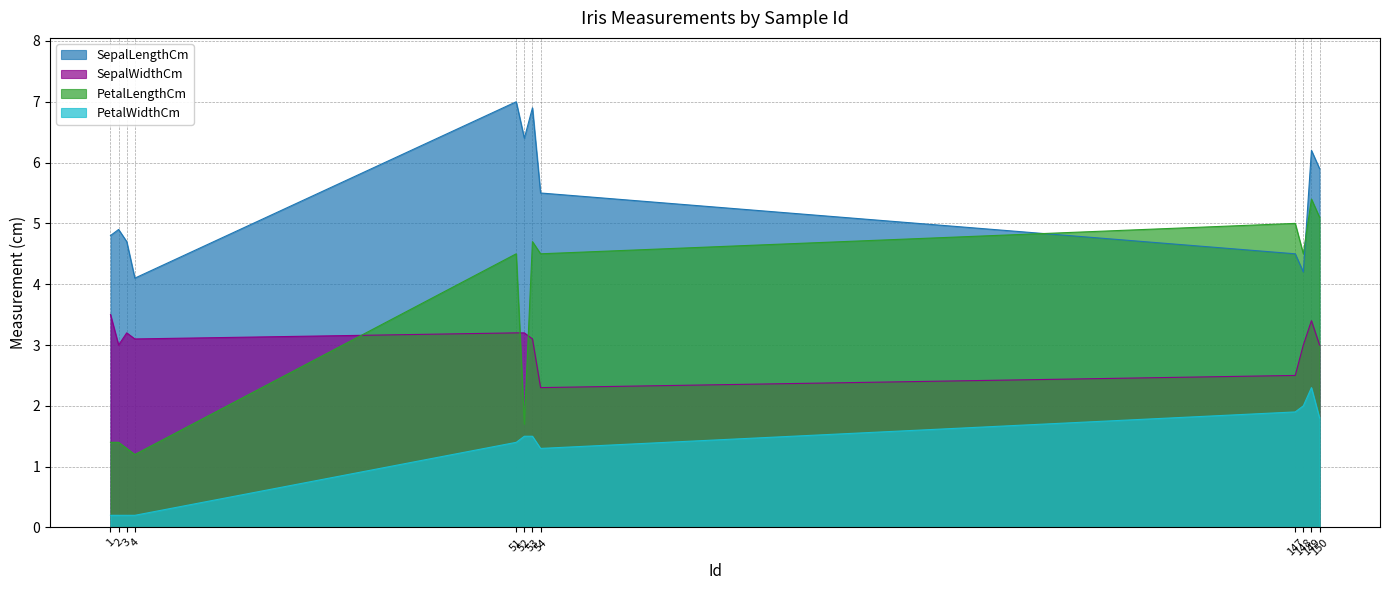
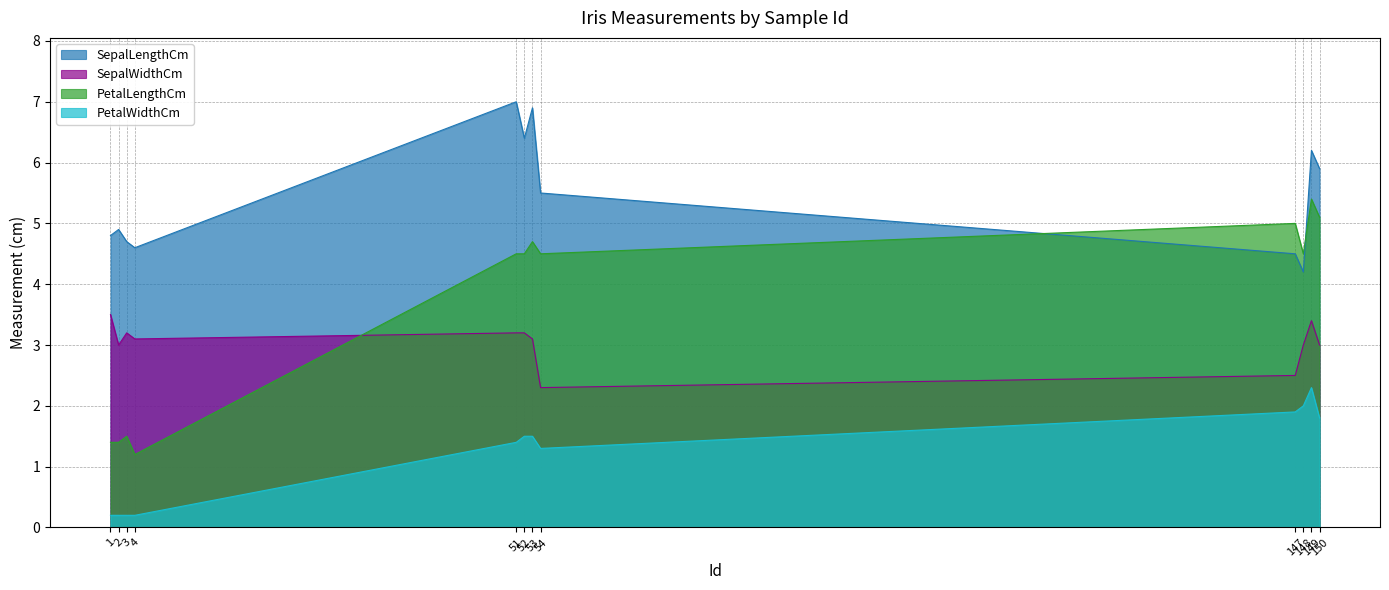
PetalLengthCm, 3: 1.3 -> 1.5
SepalLengthCm, 4: 4.1 -> 4.6
PetalLengthCm, 52: 1.7 -> 4.5
